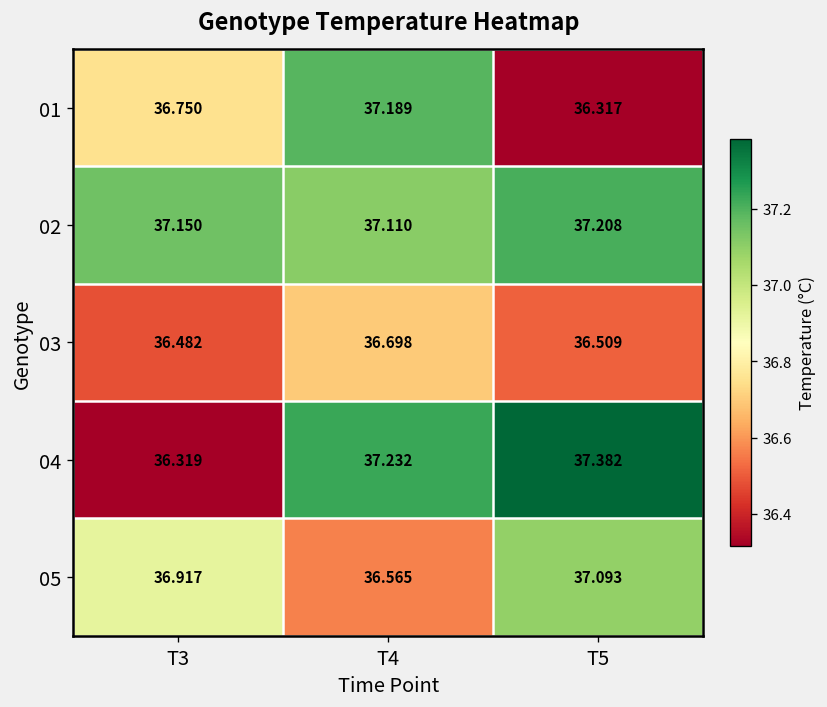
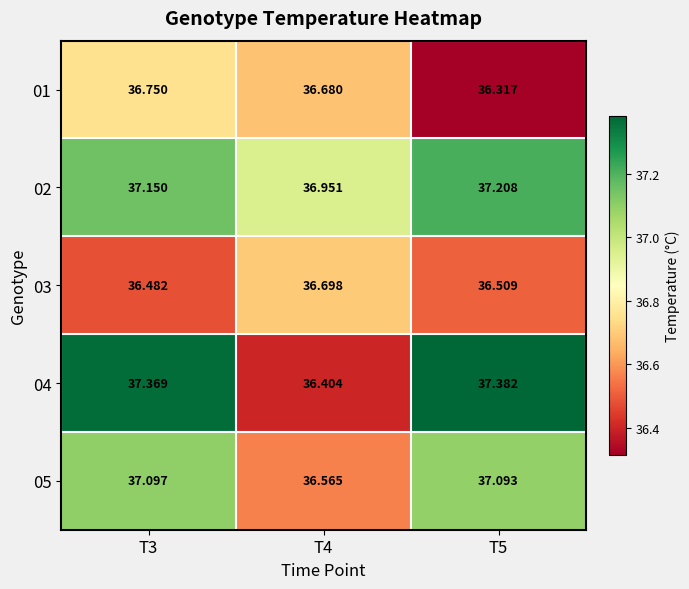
01, T4: 37.189 -> 36.680
02, T4: 37.110 -> 36.951
04, T3: 36.319 -> 37.369
04, T4: 37.232 -> 36.404
05, T3: 36.917 -> 37.097
